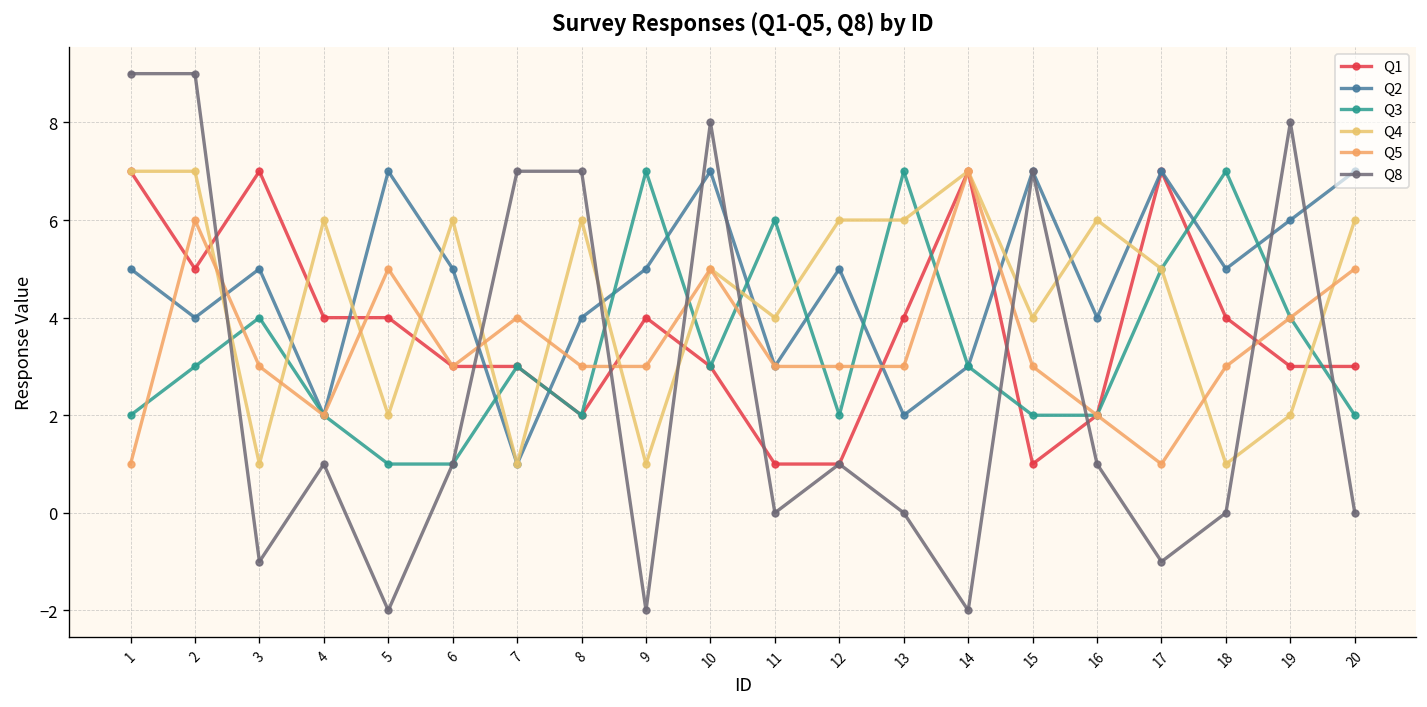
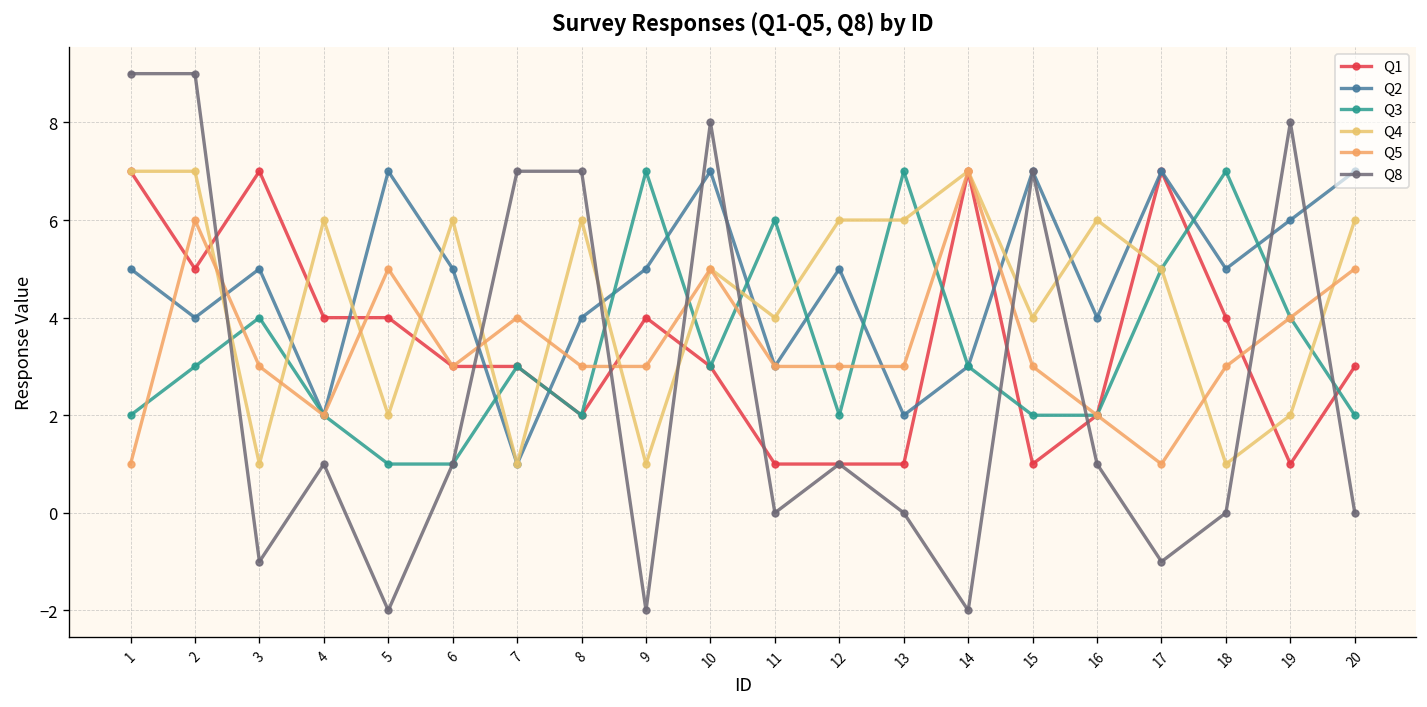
Q1, 13: 4 -> 1
Q1, 19: 3 -> 1
